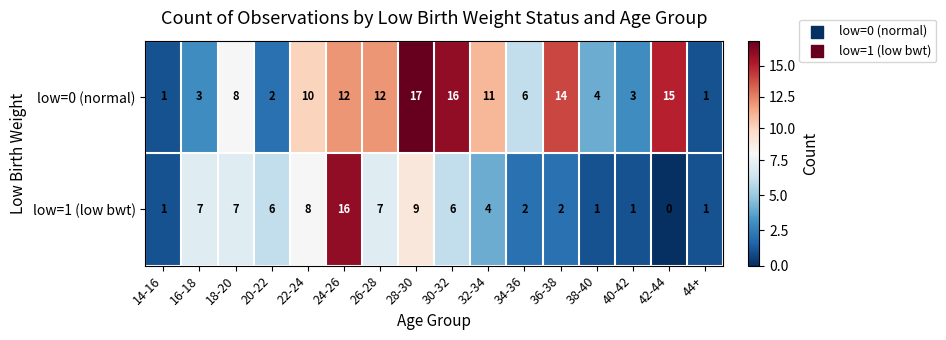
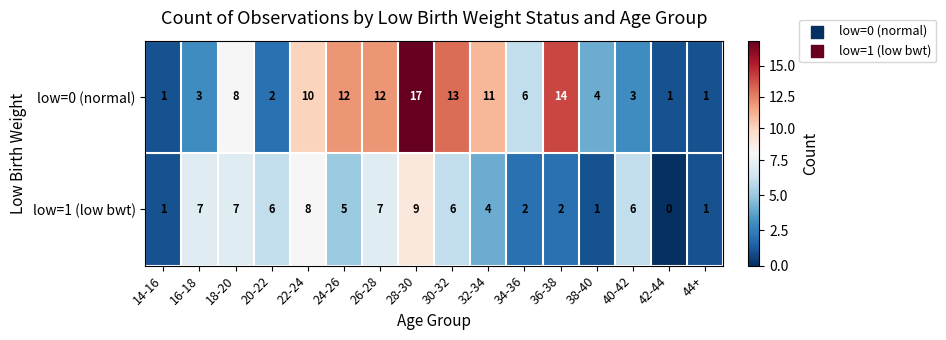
low=0 (normal), 30-32: 16 -> 13
low=0 (normal), 42-44: 15 -> 1
low=1 (low bwt), 24-26: 16 -> 5
low=1 (low bwt), 40-42: 1 -> 6
